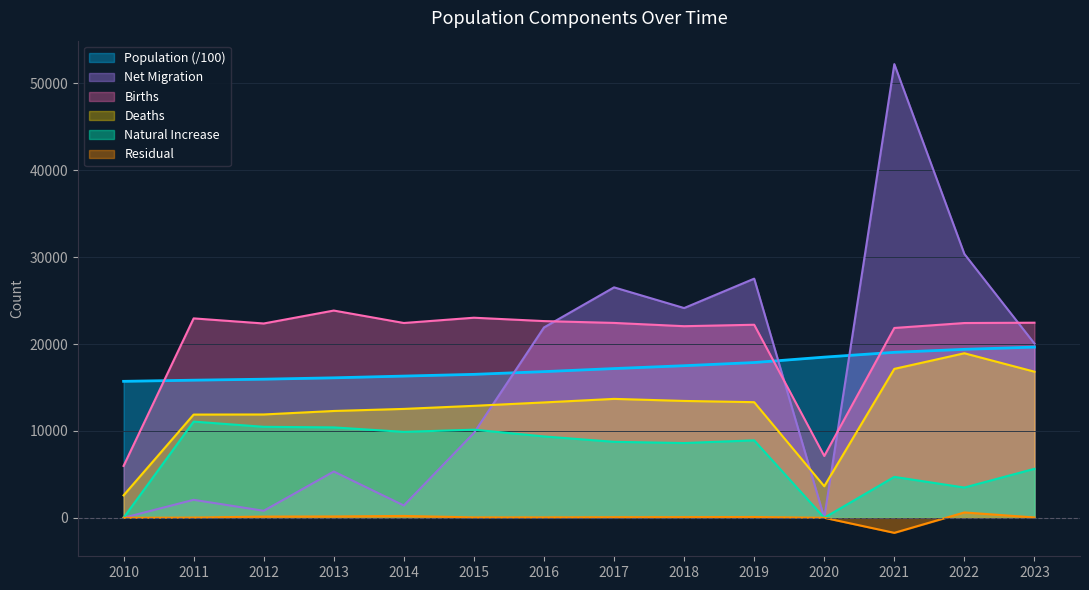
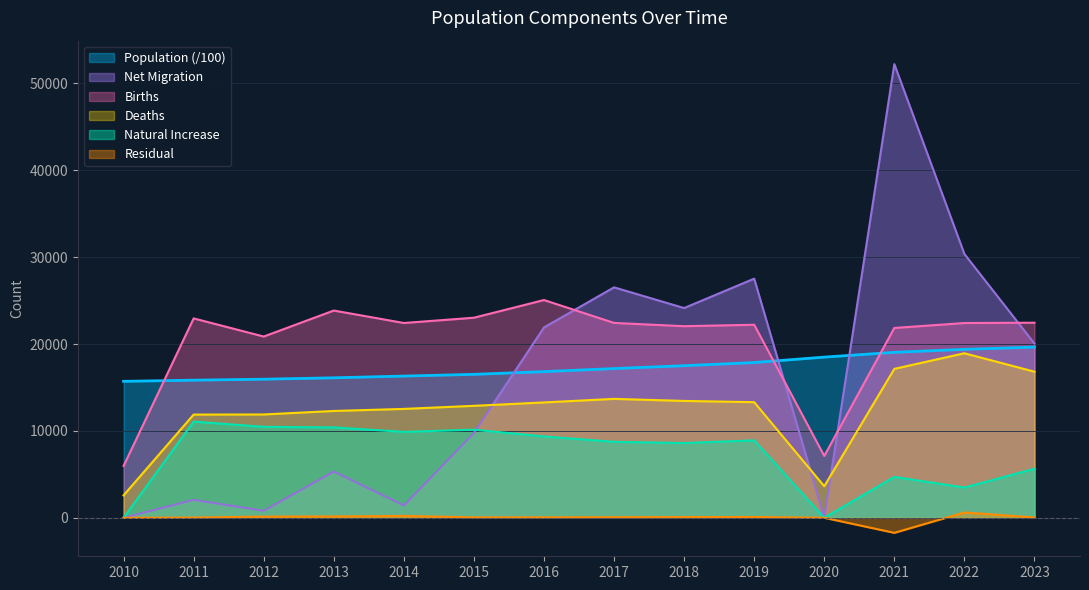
Births, 2012: 22000 -> 21000
Births, 2016: 23000 -> 25000
